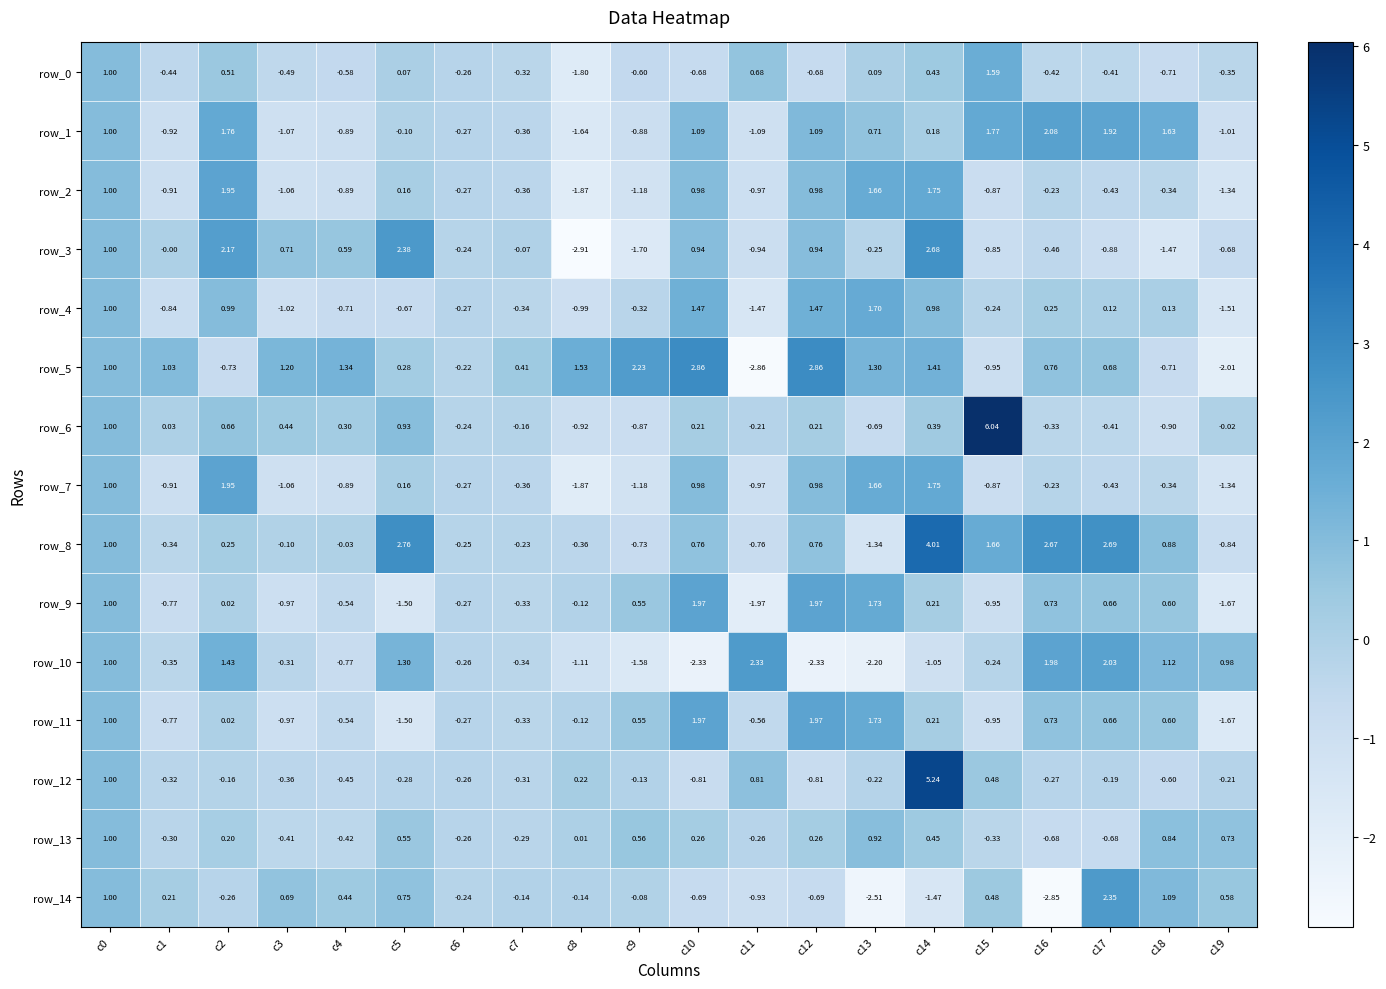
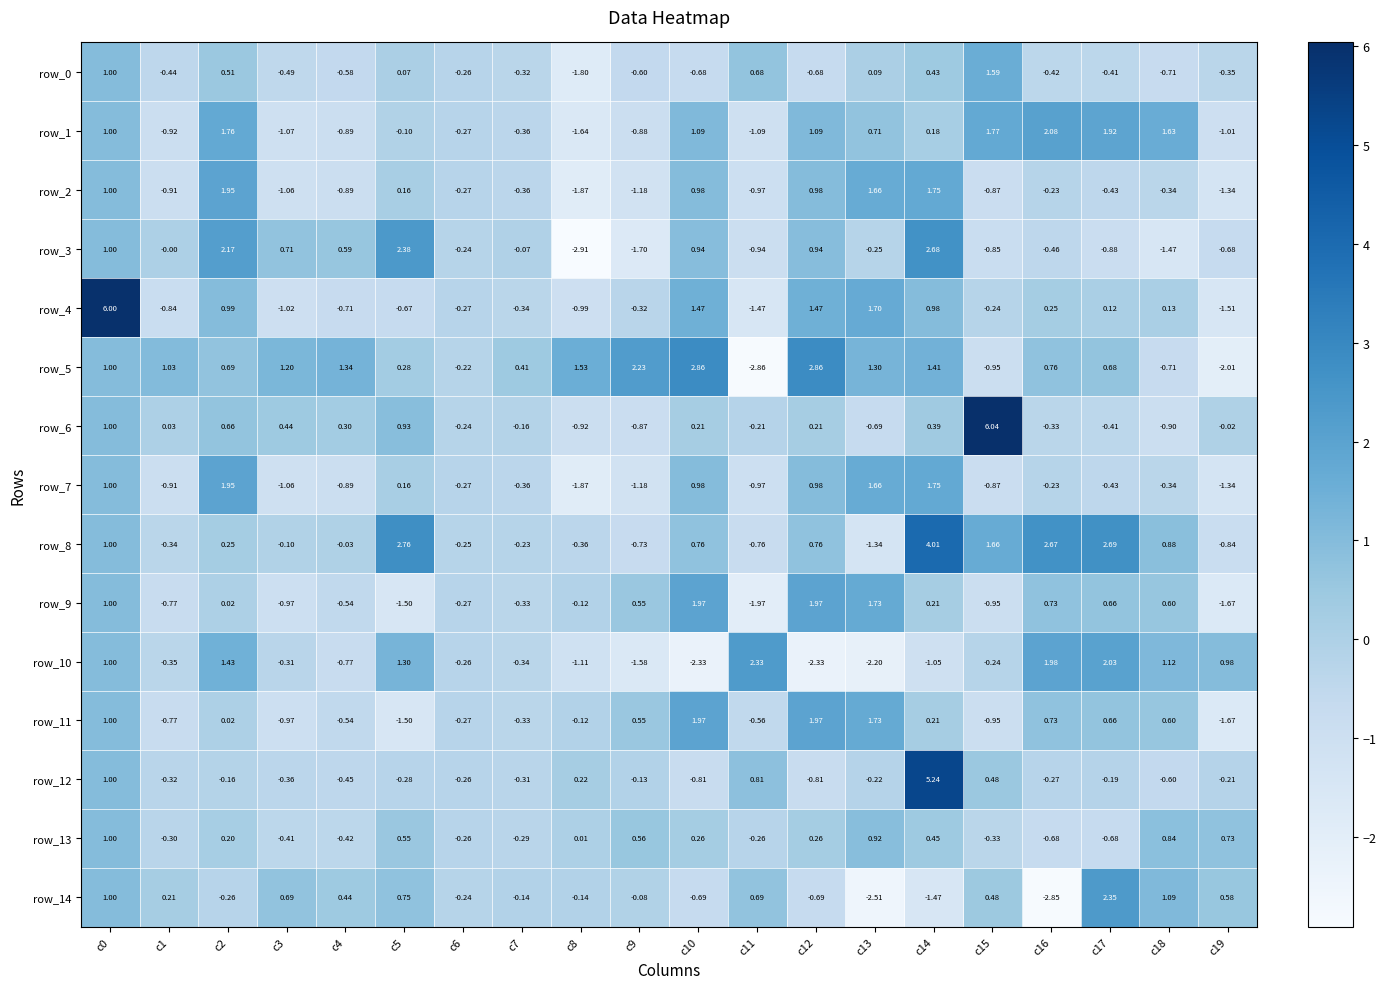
row_4, c0: 1.00 -> 6.00
row_5, c2: -0.73 -> 0.69
row_14, c11: -0.93 -> 0.69
